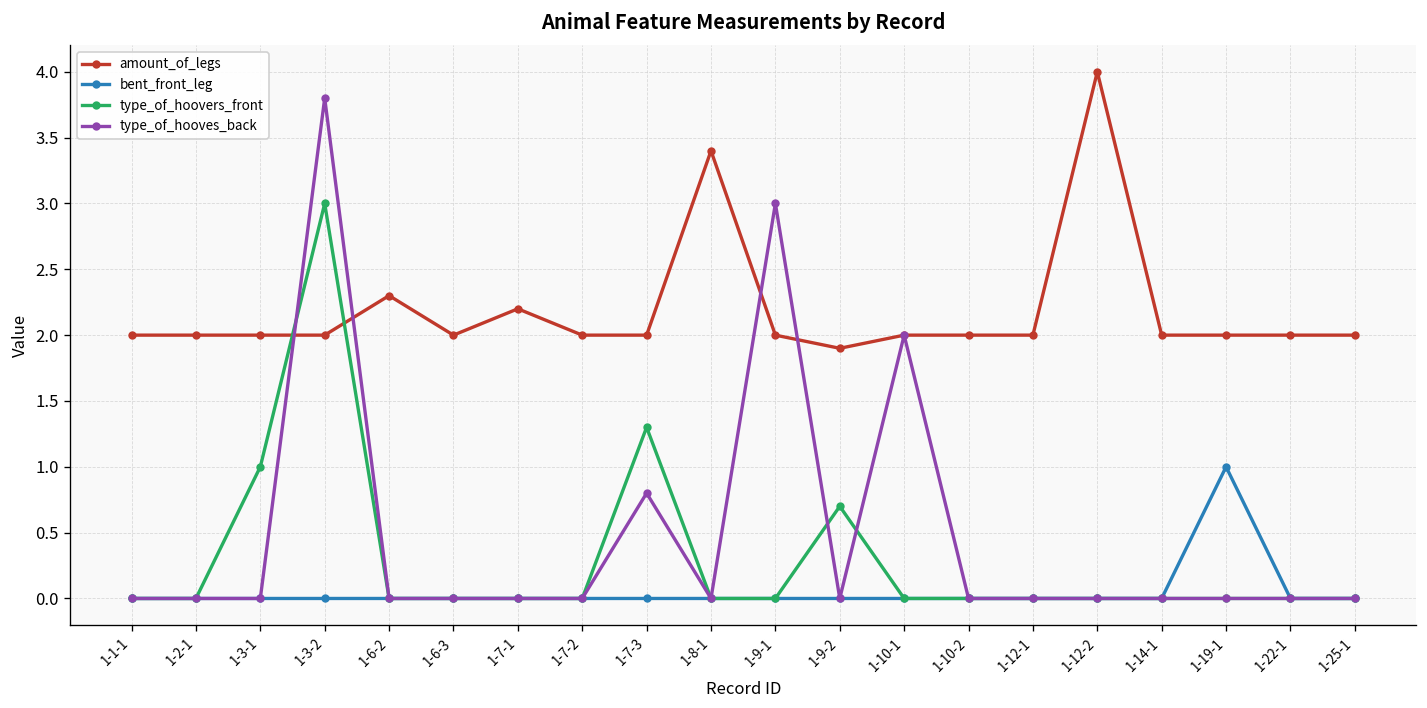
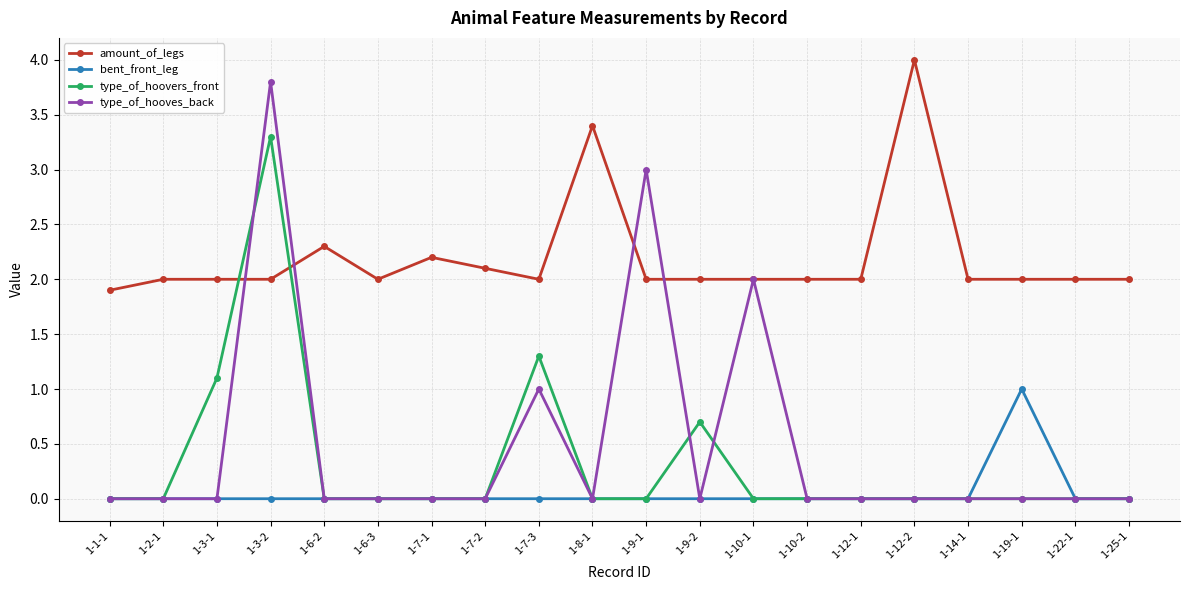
amount_of_legs, 1-1-1: 2.0 -> 1.9
type_of_hoovers_front, 1-3-1: 1.0 -> 1.1
type_of_hoovers_front, 1-3-2: 3.0 -> 3.3
amount_of_legs, 1-7-2: 2.0 -> 2.1
type_of_hooves_back, 1-7-3: 0.8 -> 1.0
amount_of_legs, 1-9-2: 1.9 -> 2.0
